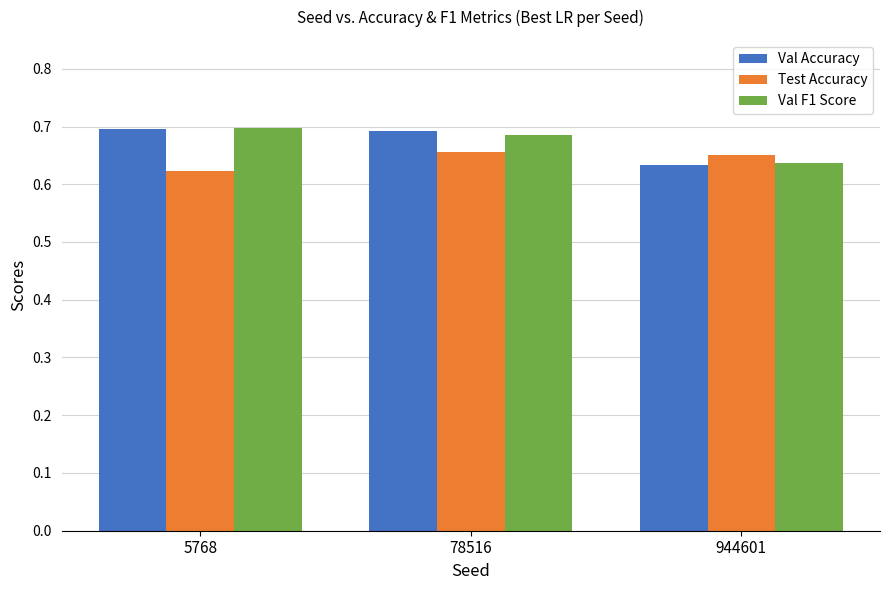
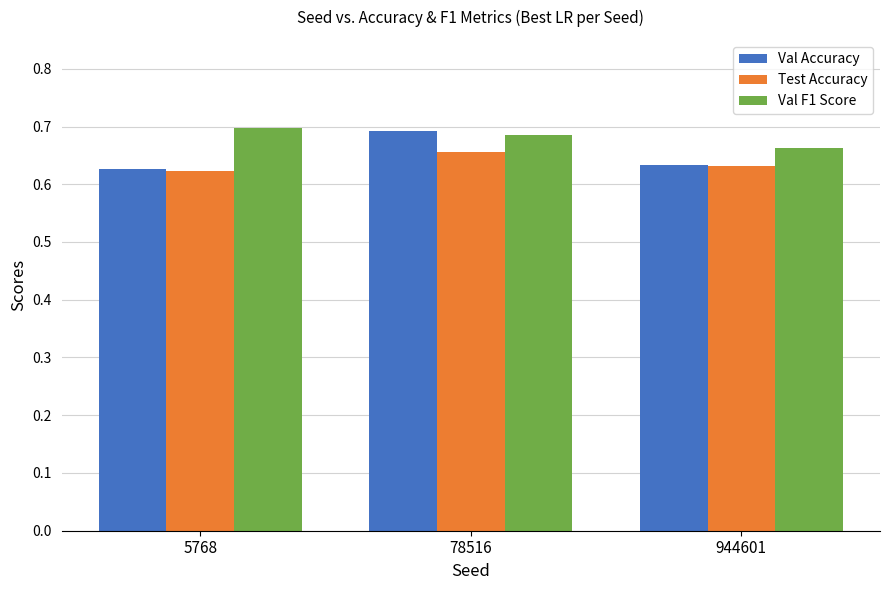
Val Accuracy, 5768: 0.70 -> 0.63
Test Accuracy, 944601: 0.65 -> 0.63
Val F1 Score, 944601: 0.64 -> 0.66
